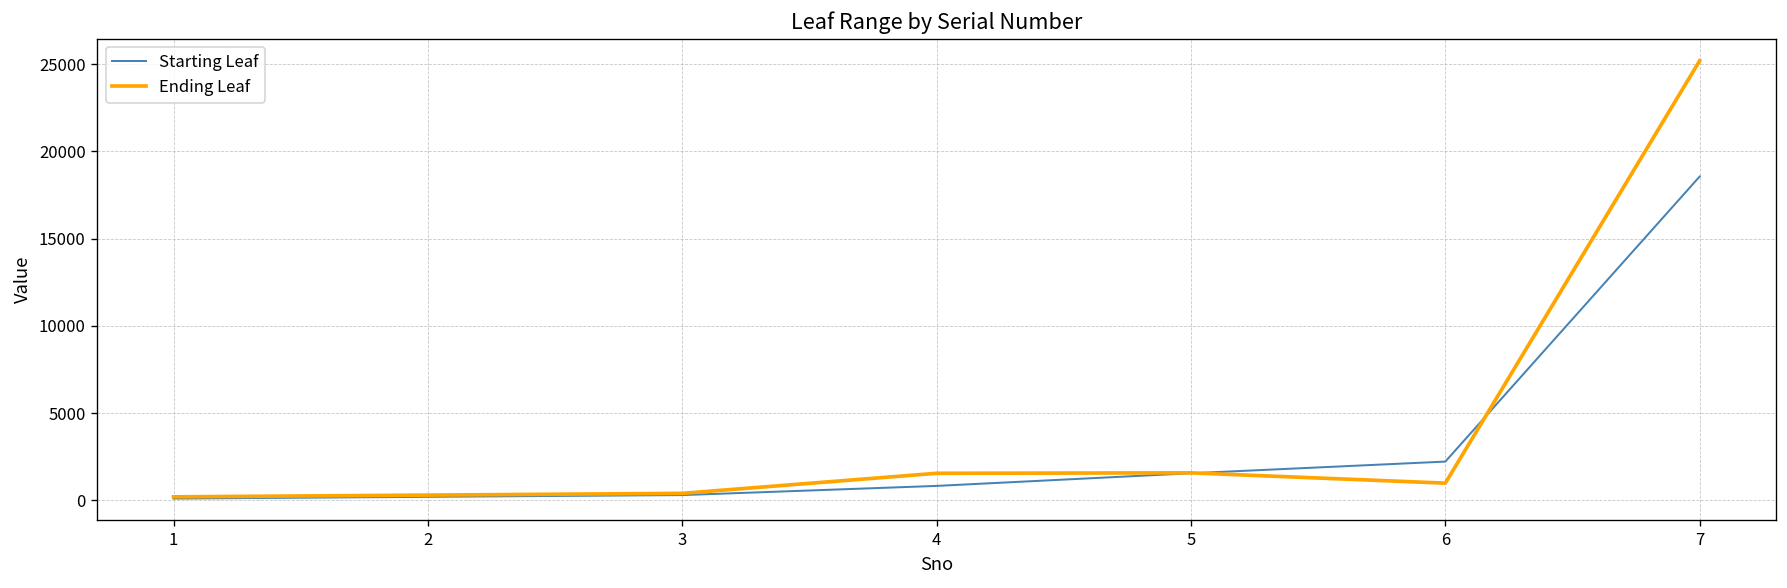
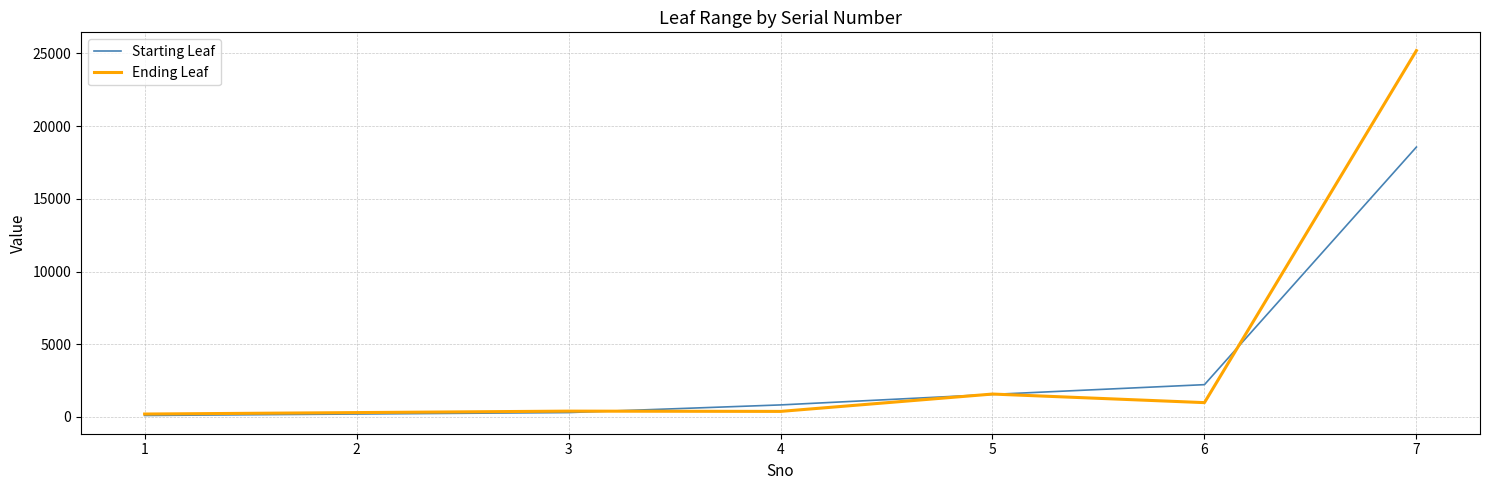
Ending Leaf, 4: 1600 -> 400
